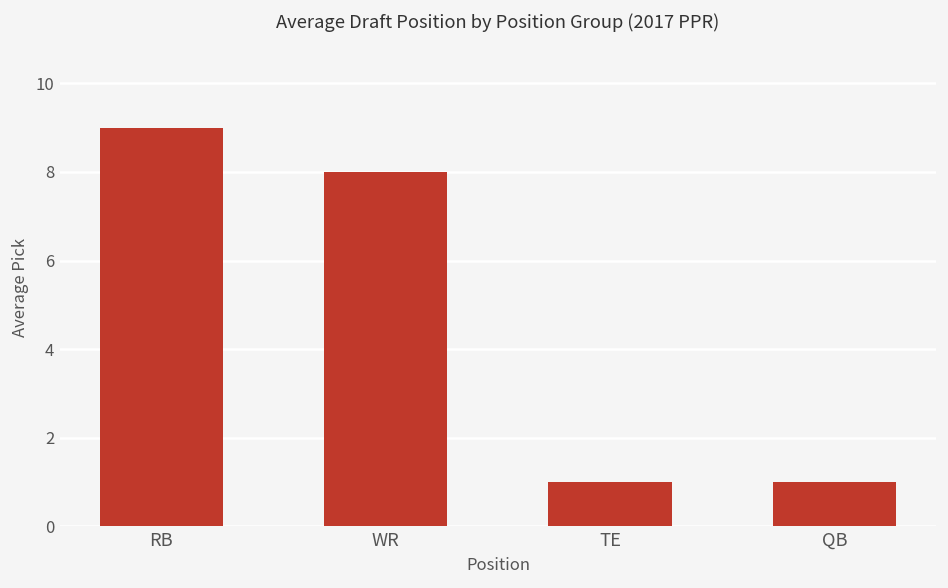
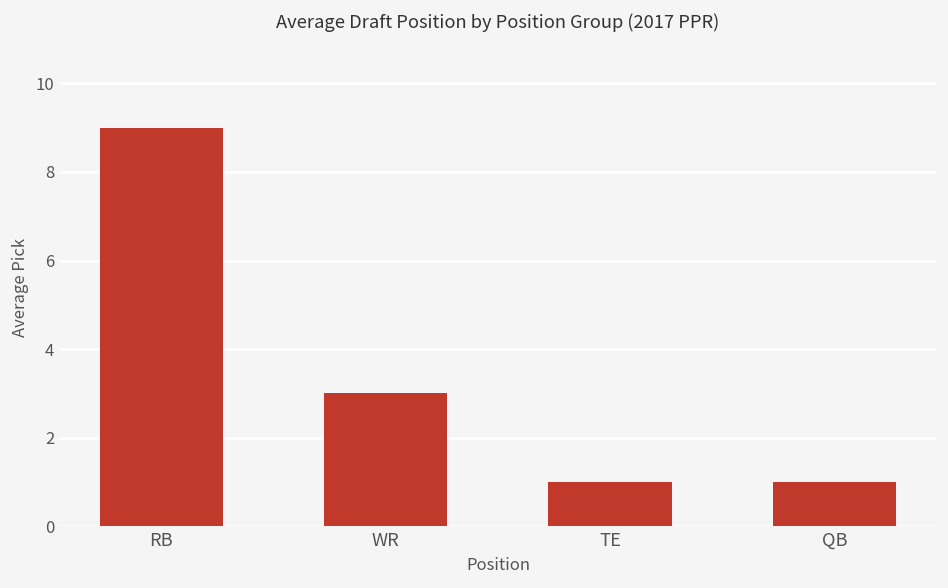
WR: 8 -> 3
